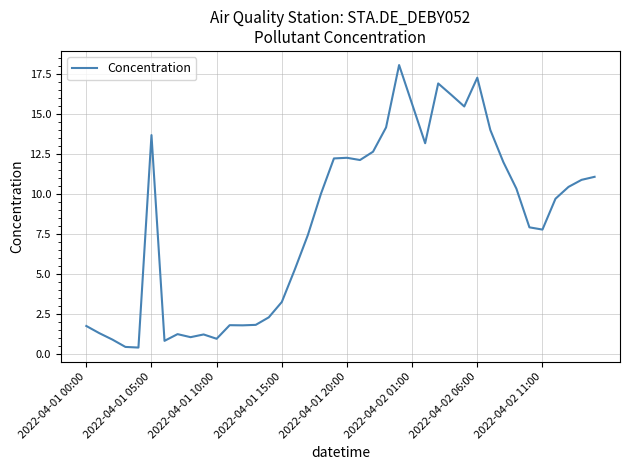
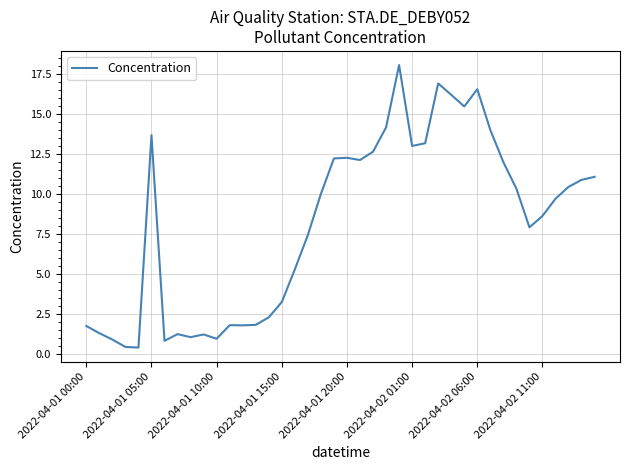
2022-04-02 01:00: 15.6 -> 13.0
2022-04-02 06:00: 17.3 -> 16.6
2022-04-02 11:00: 7.8 -> 8.6
